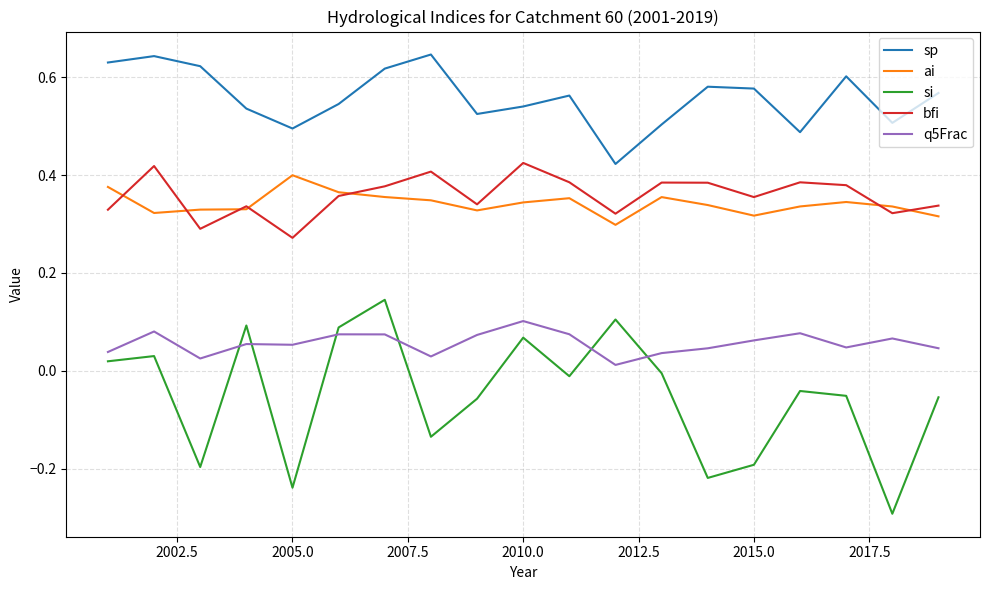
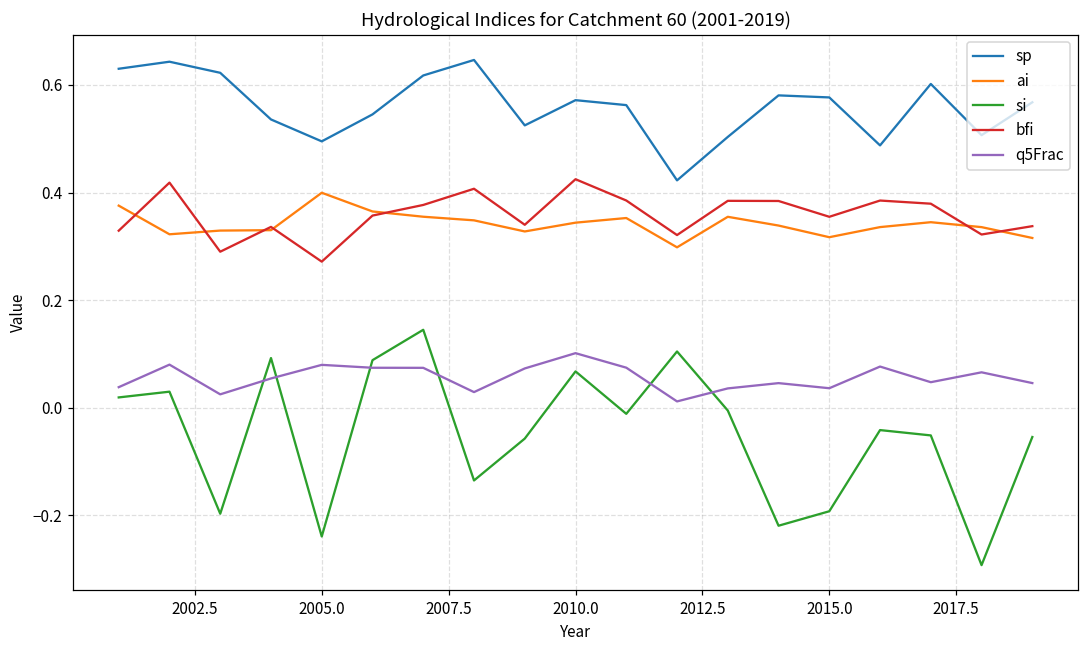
q5Frac, 2005.0: 0.05 -> 0.08
sp, 2010.0: 0.54 -> 0.57
q5Frac, 2015.0: 0.06 -> 0.04
